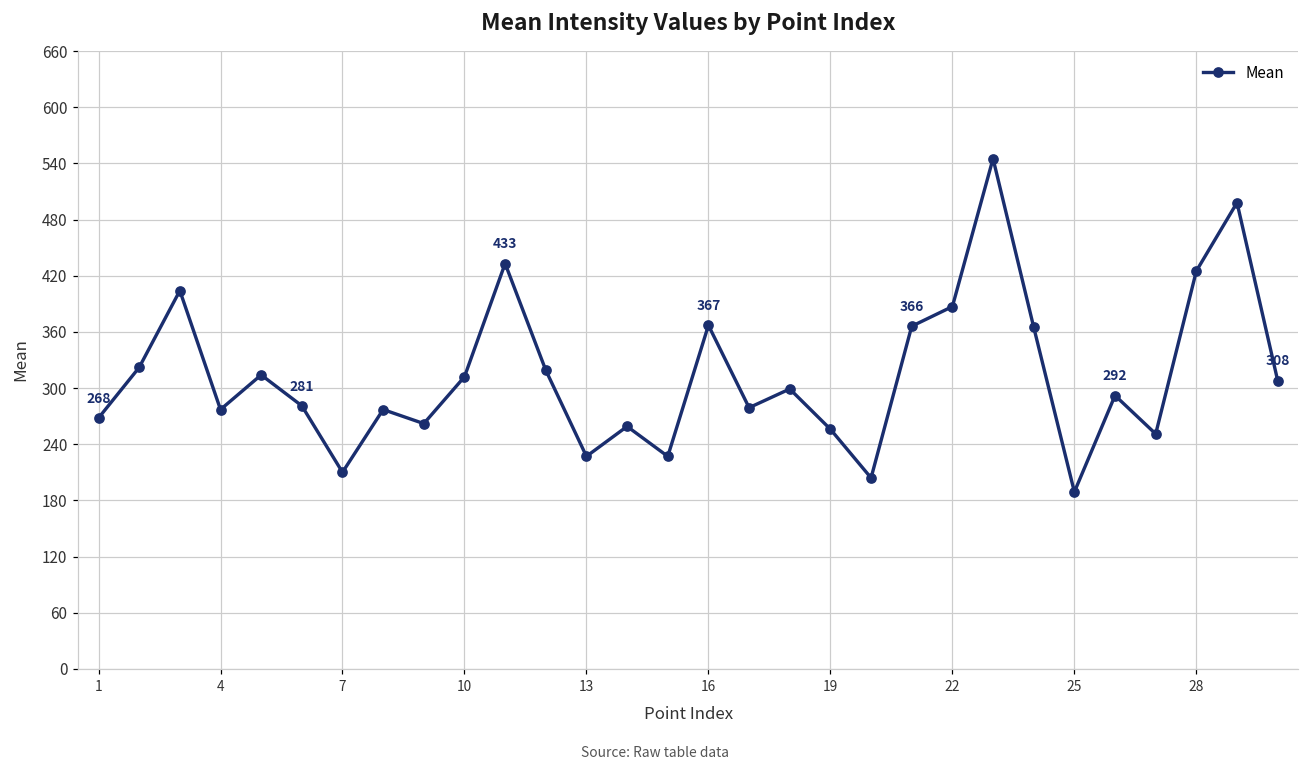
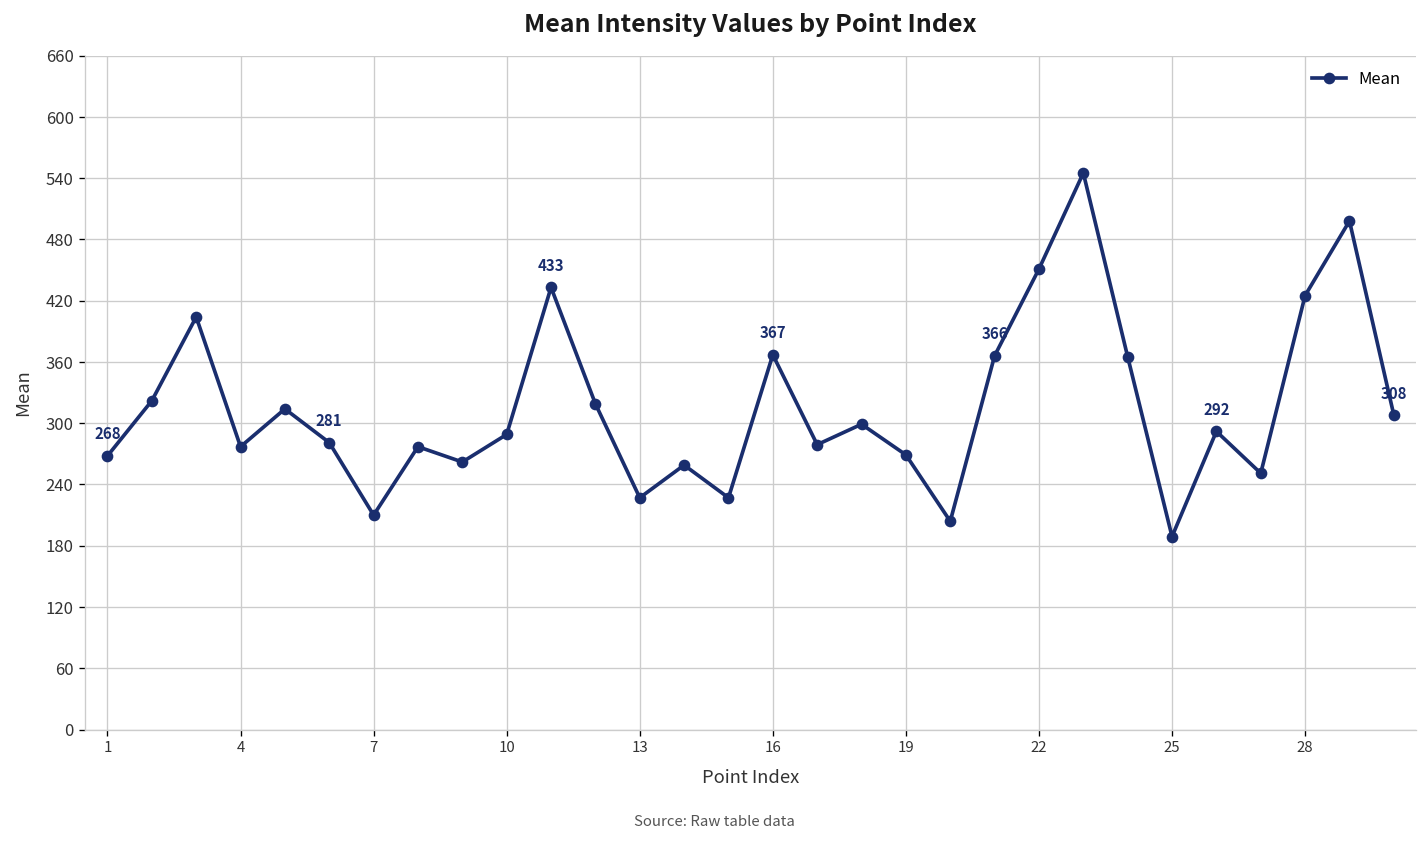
10: 310 -> 290
19: 260 -> 270
22: 390 -> 450
